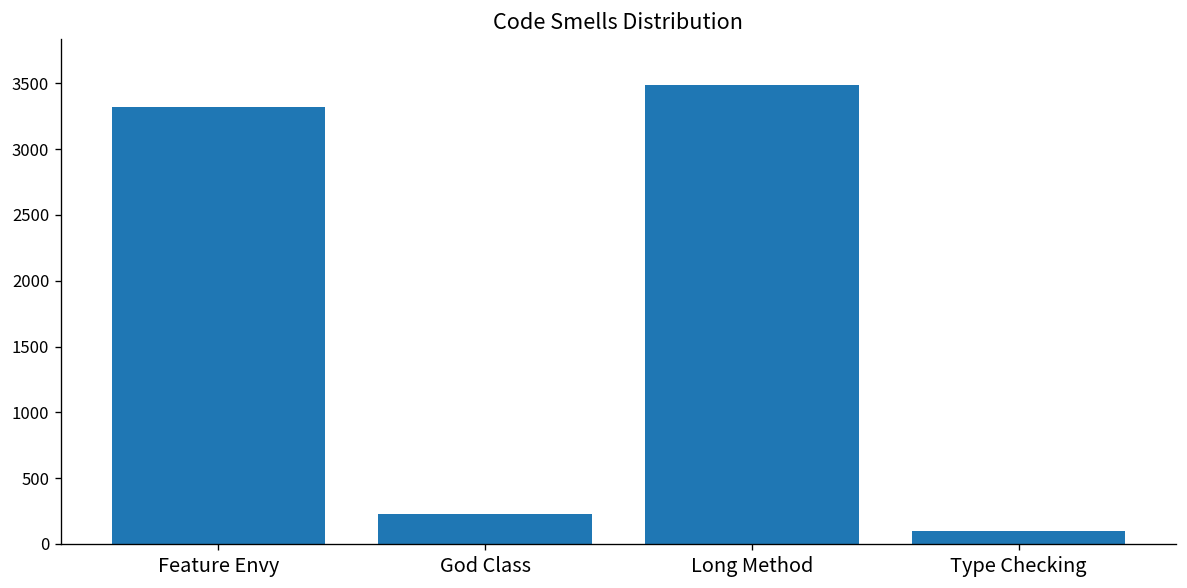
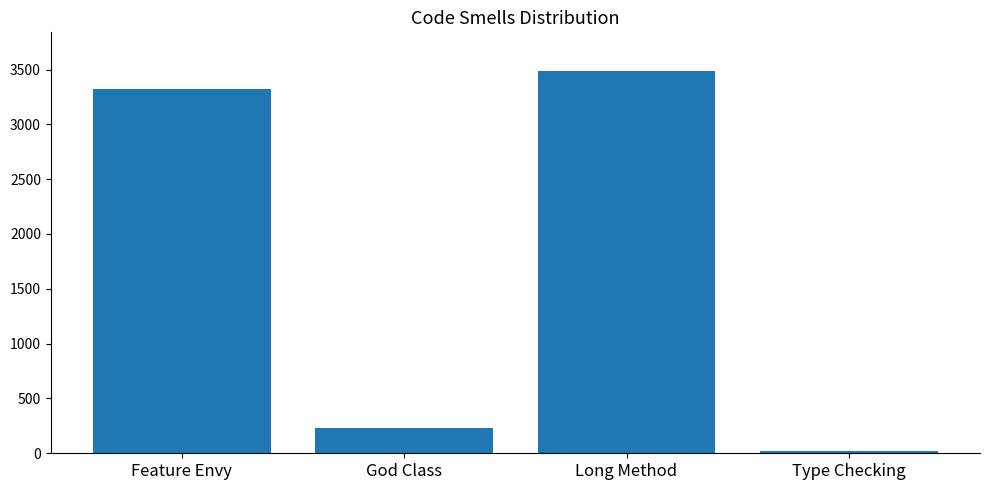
Type Checking: 100 -> 20
